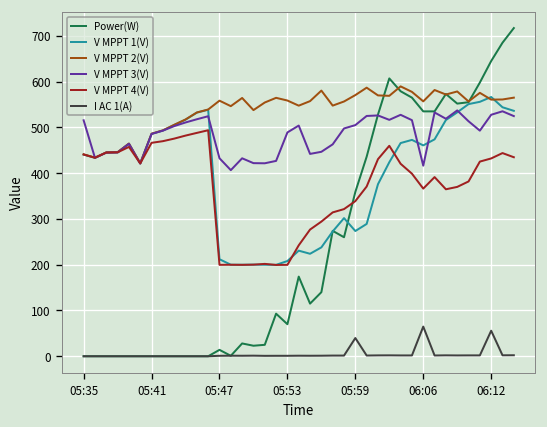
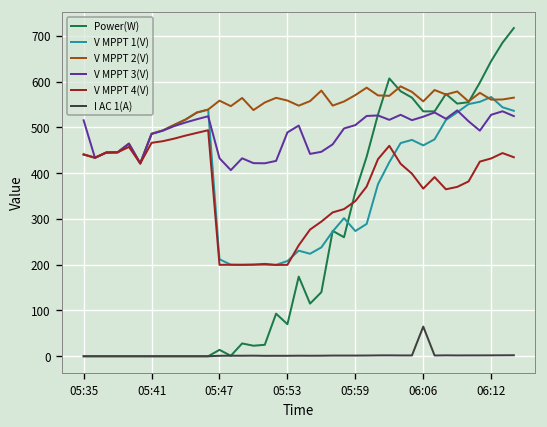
I AC 1(A), 05:59: 40 -> 0
V MPPT 3(V), 06:06: 420 -> 520
I AC 1(A), 06:12: 60 -> 0
